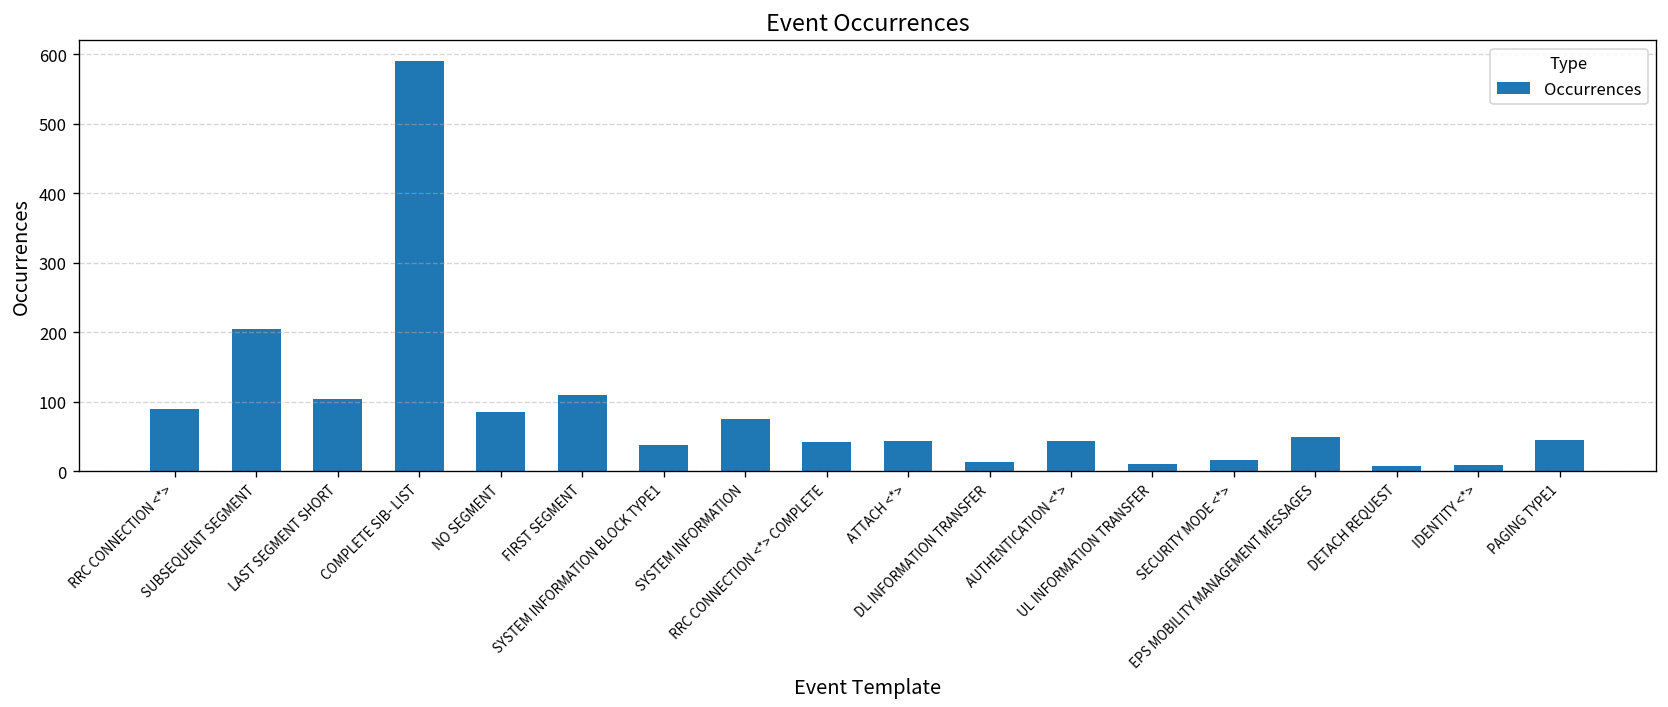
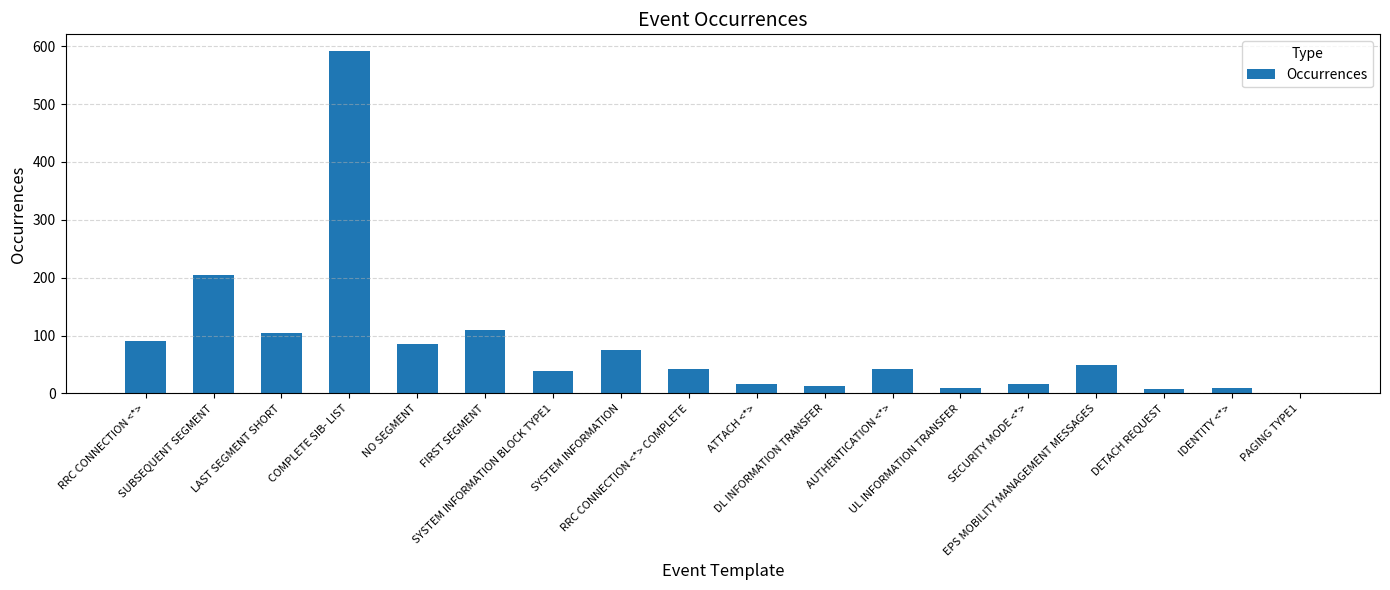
ATTACH <*>: 40 -> 20
PAGING TYPE1: 50 -> 0
